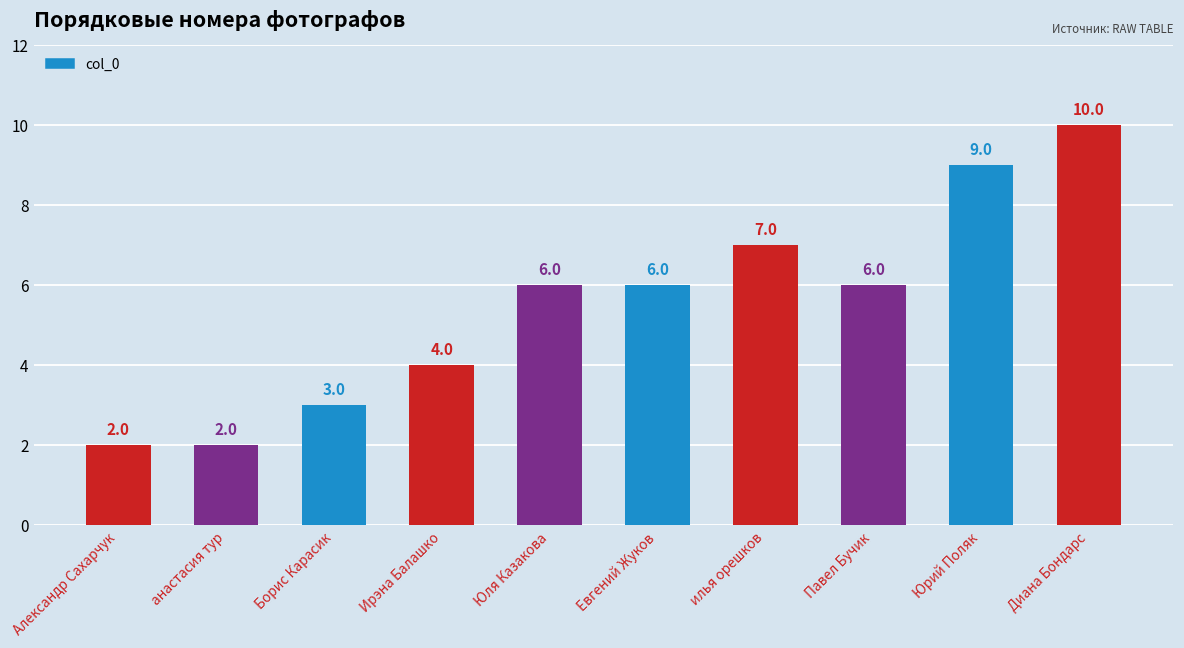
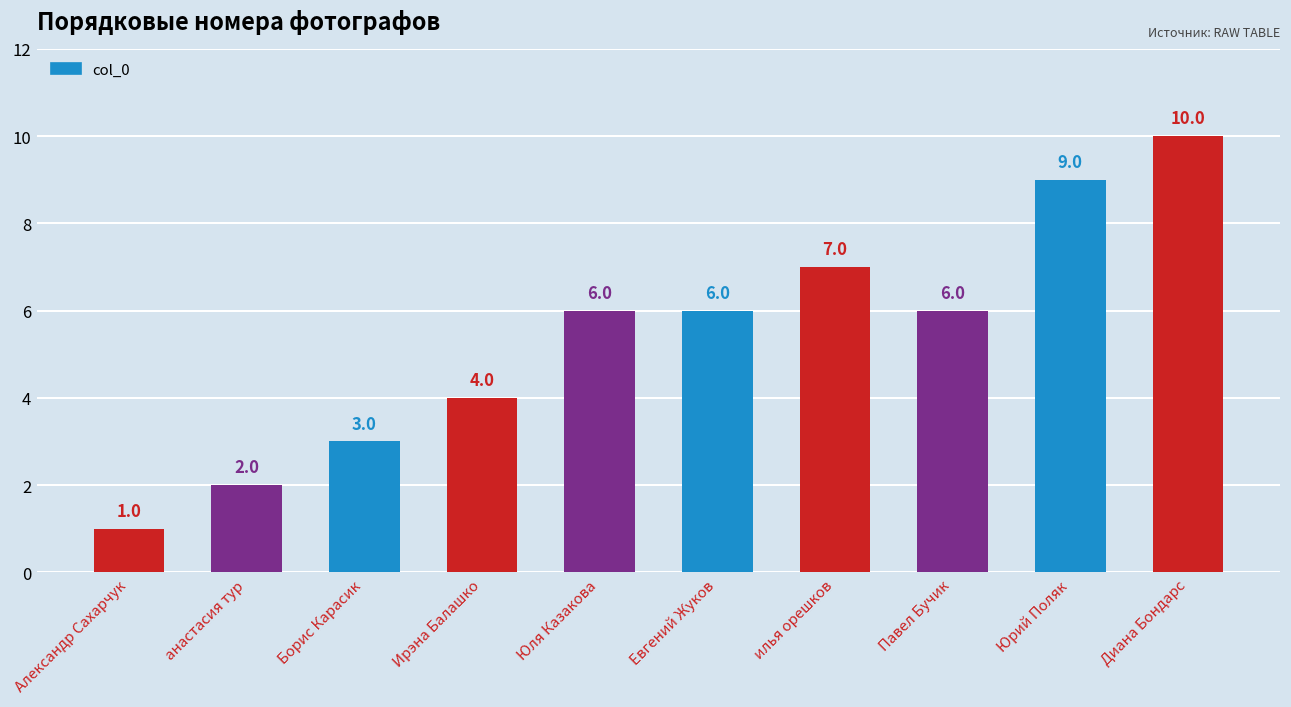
Александр Сахарчук: 2.0 -> 1.0
